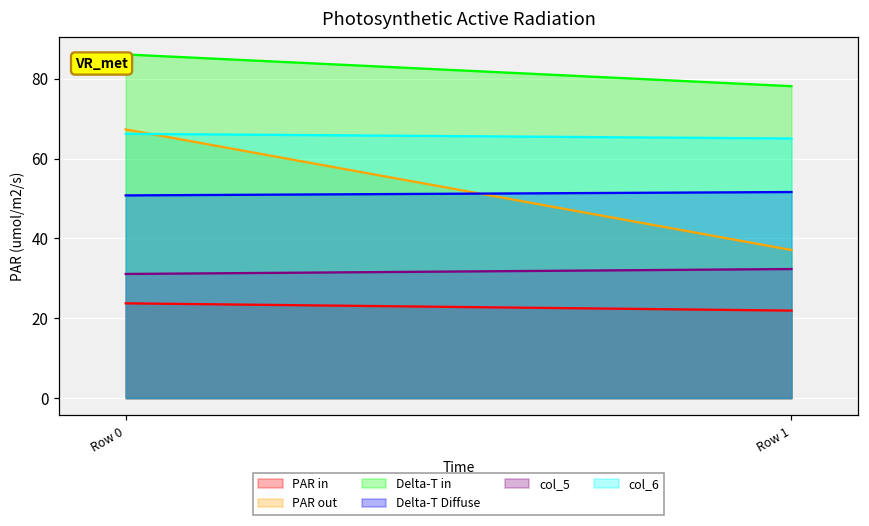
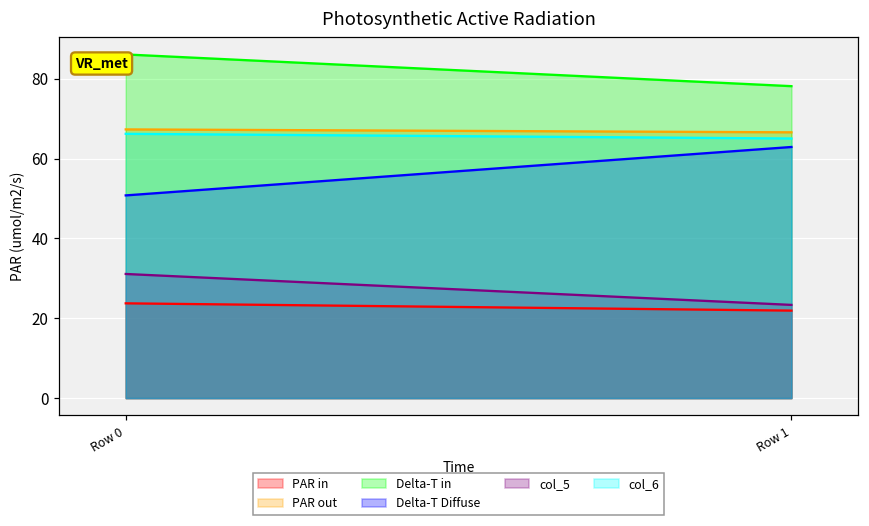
PAR out, Row 1: 37 -> 67
Delta-T Diffuse, Row 1: 52 -> 63
col_5, Row 1: 32 -> 23
